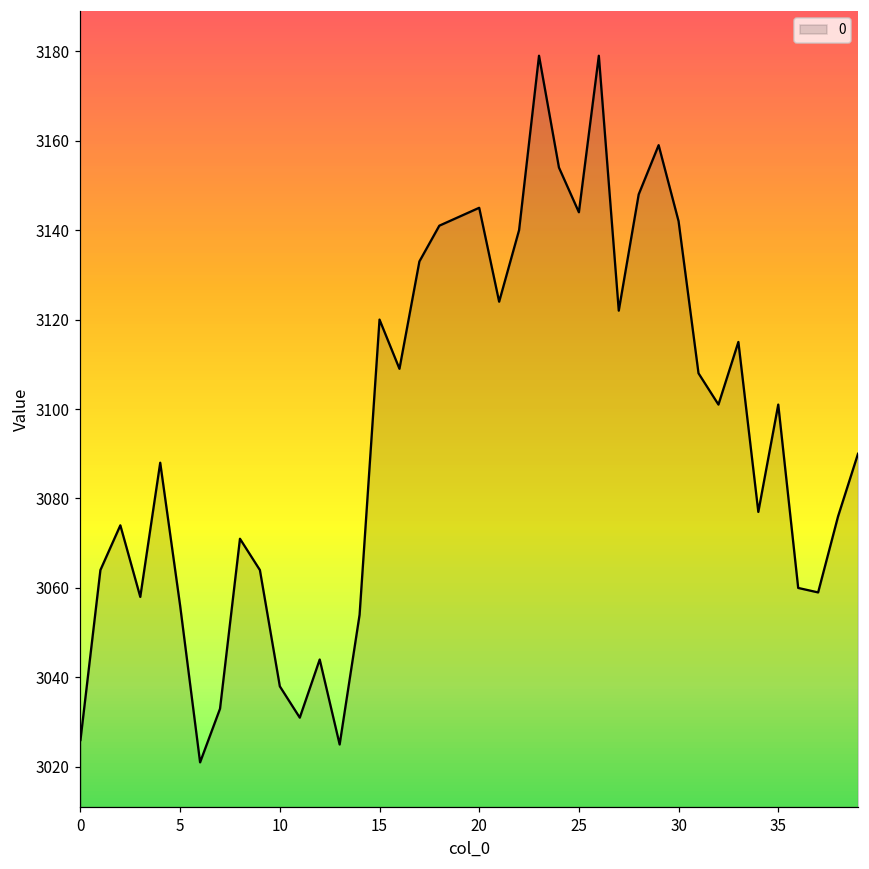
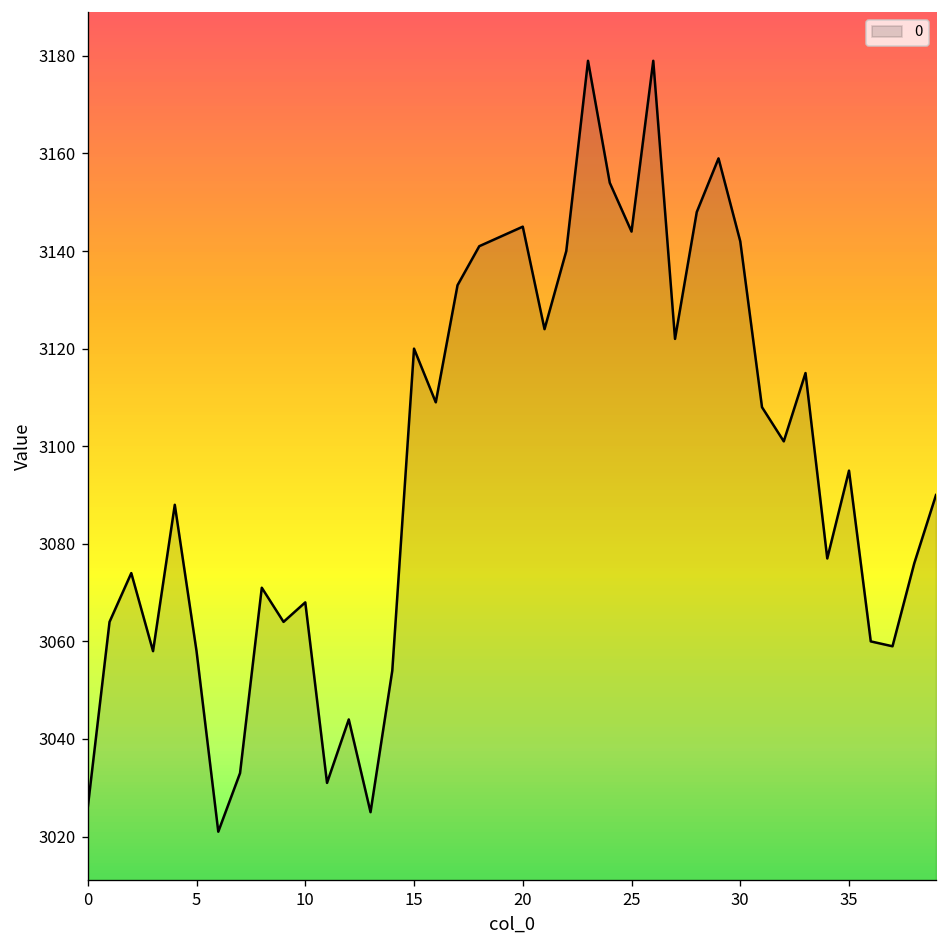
5: 3056 -> 3058
10: 3038 -> 3068
35: 3101 -> 3095
